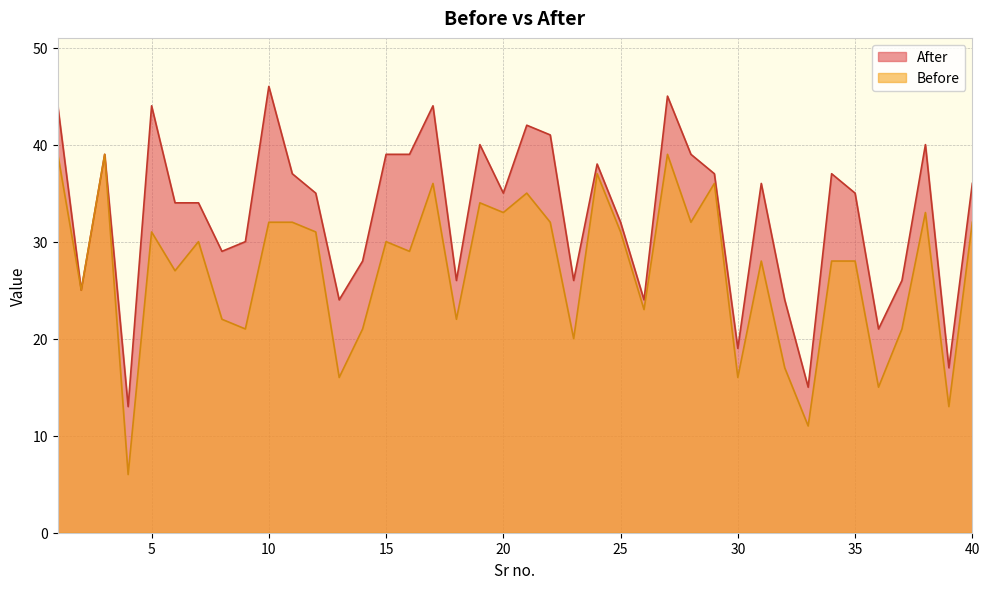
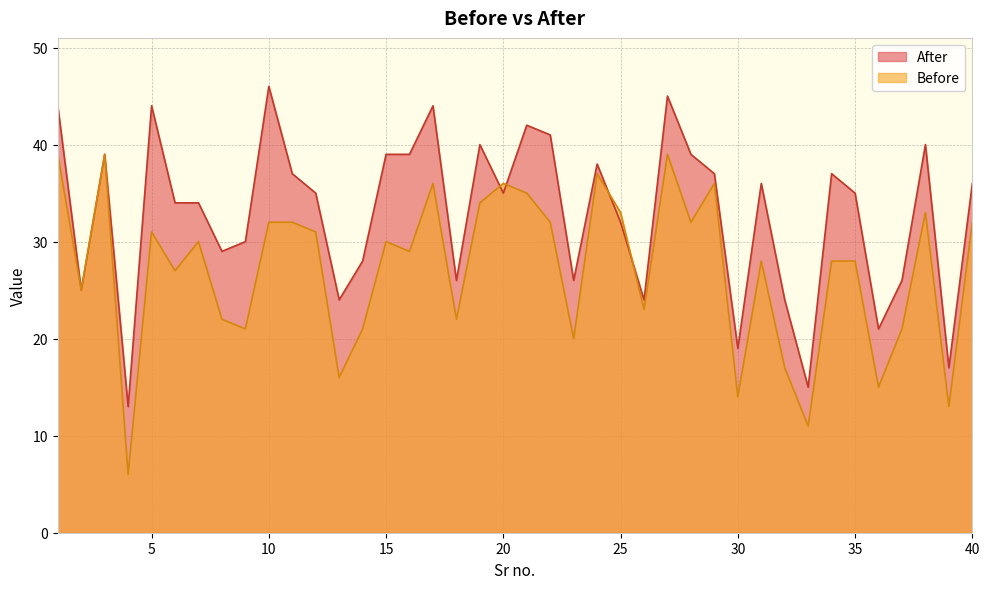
Before, 20: 33 -> 36
Before, 25: 31 -> 33
Before, 30: 16 -> 14
